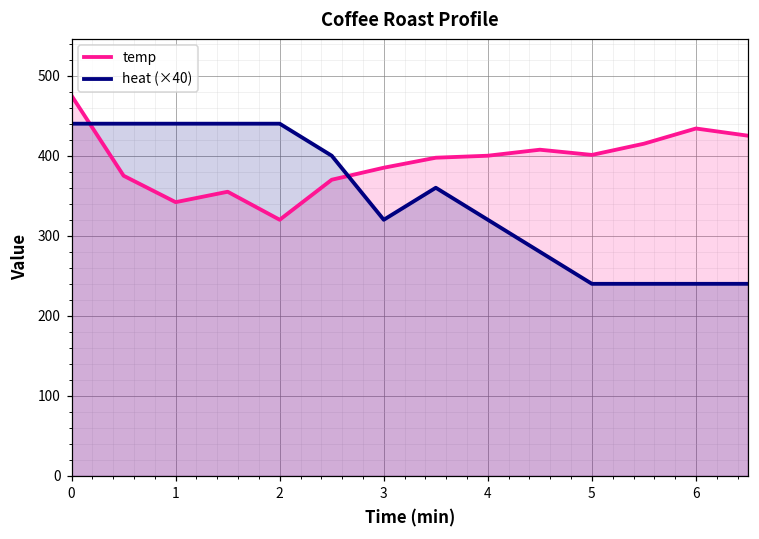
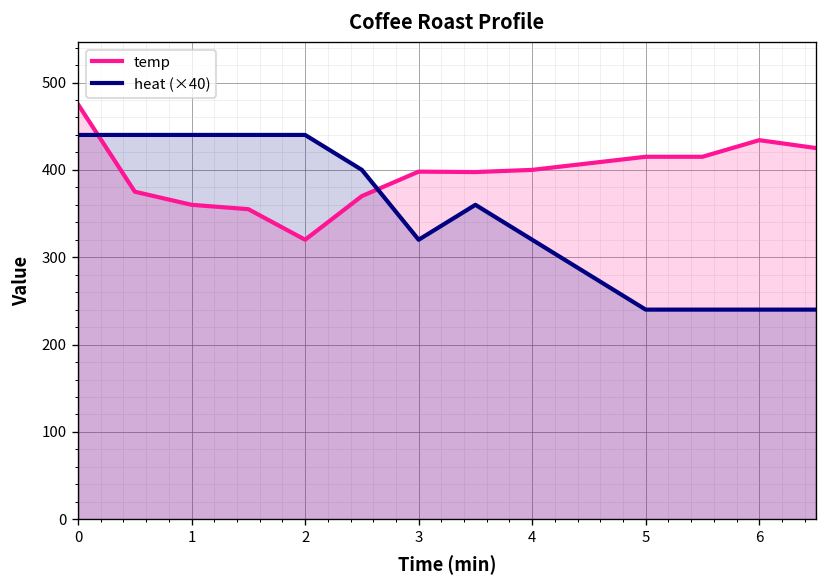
temp, 1: 340 -> 360
temp, 3: 390 -> 400
temp, 5: 400 -> 420
